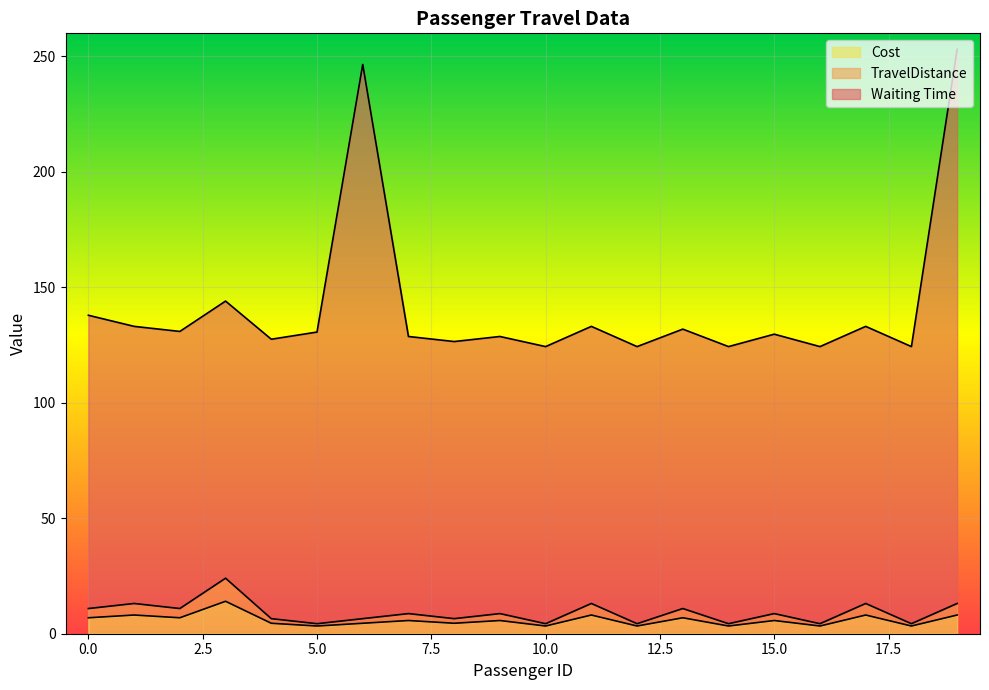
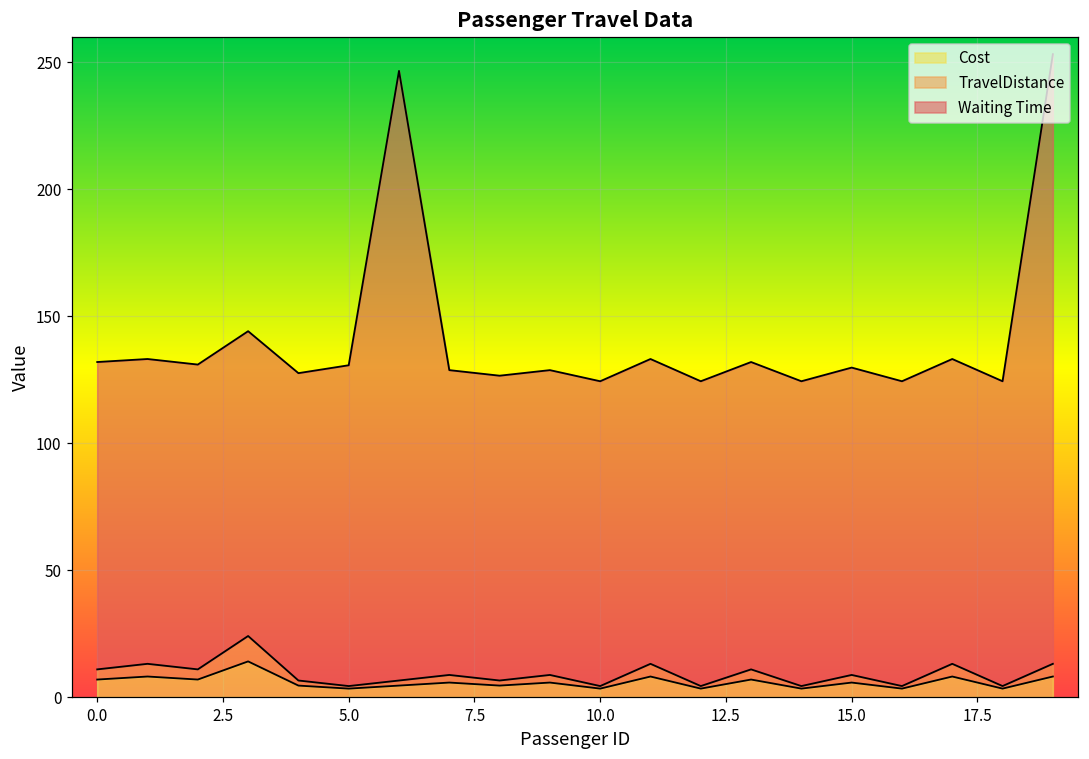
Waiting Time, 0.0: 127 -> 121
